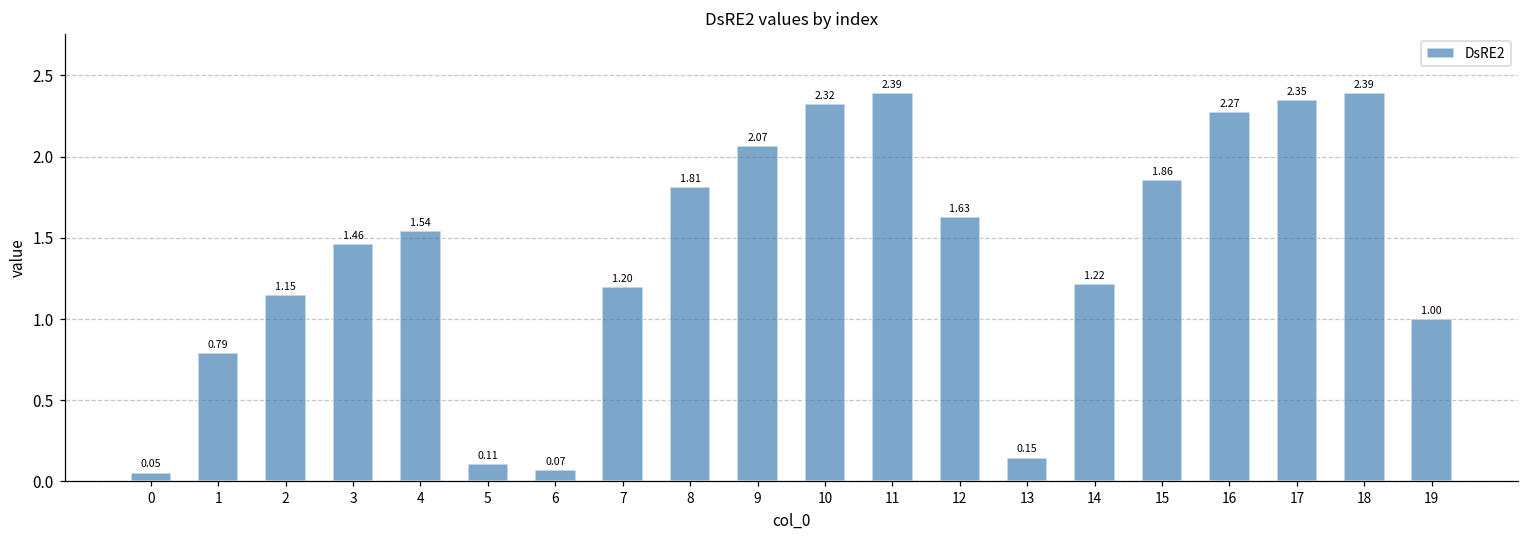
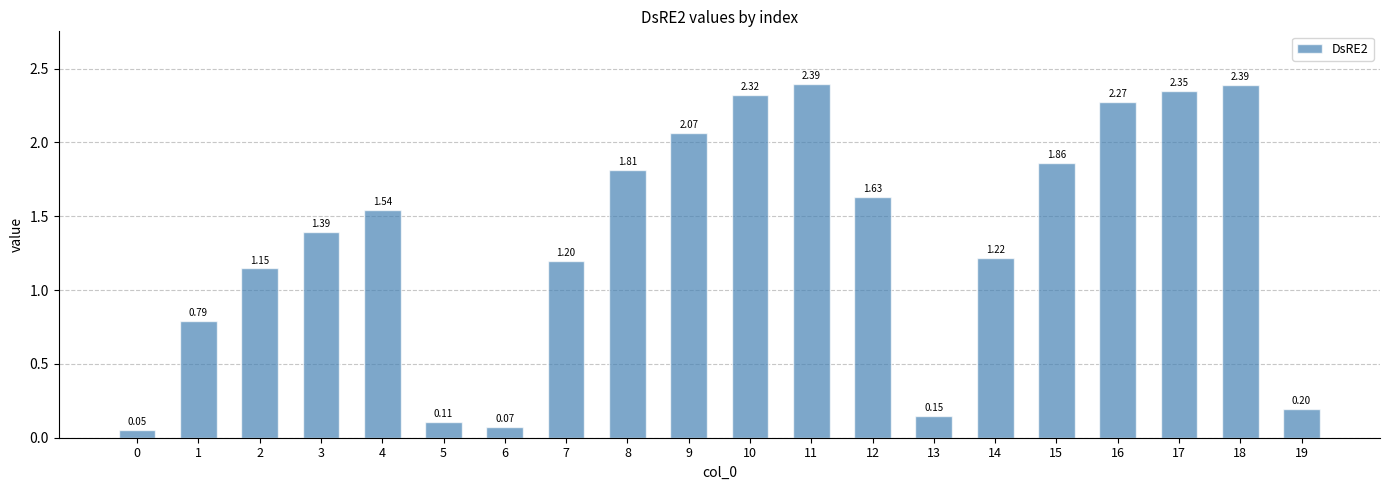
3: 1.46 -> 1.39
19: 1.00 -> 0.20
